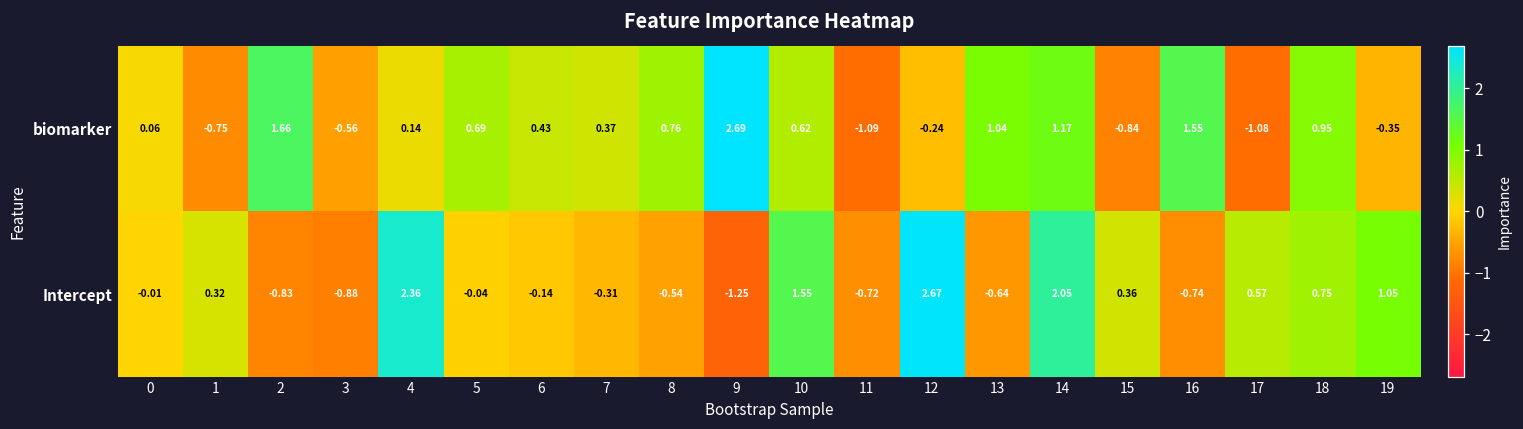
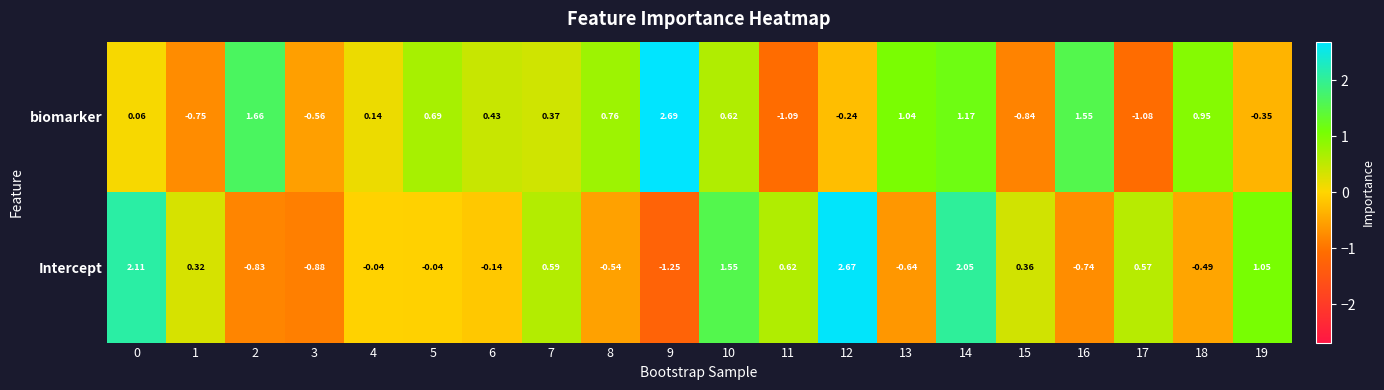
Intercept, 0: -0.01 -> 2.11
Intercept, 4: 2.36 -> -0.04
Intercept, 7: -0.31 -> 0.59
Intercept, 11: -0.72 -> 0.62
Intercept, 18: 0.75 -> -0.49
